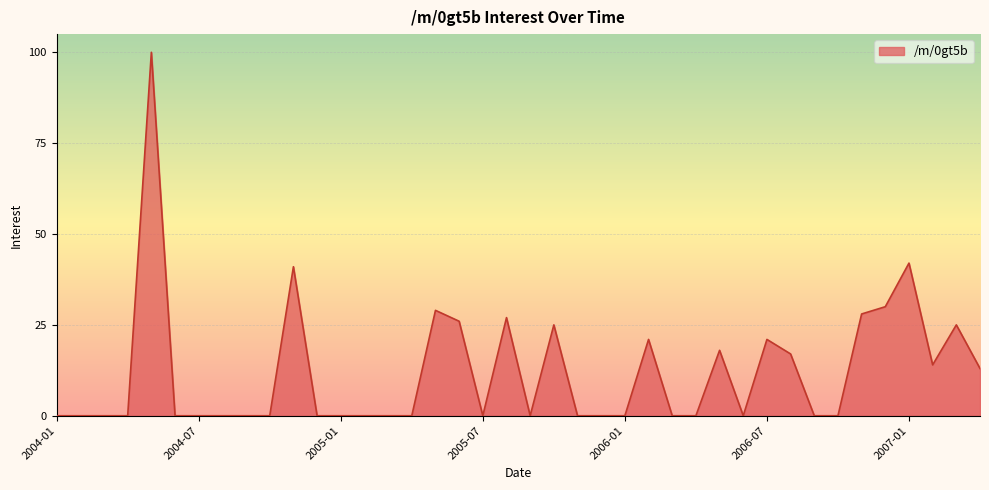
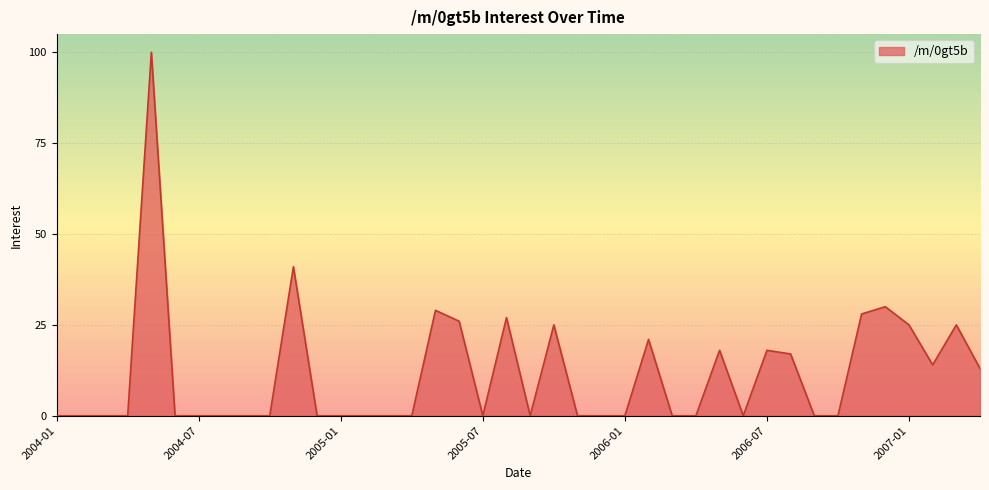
2006-07: 21 -> 18
2007-01: 42 -> 25
